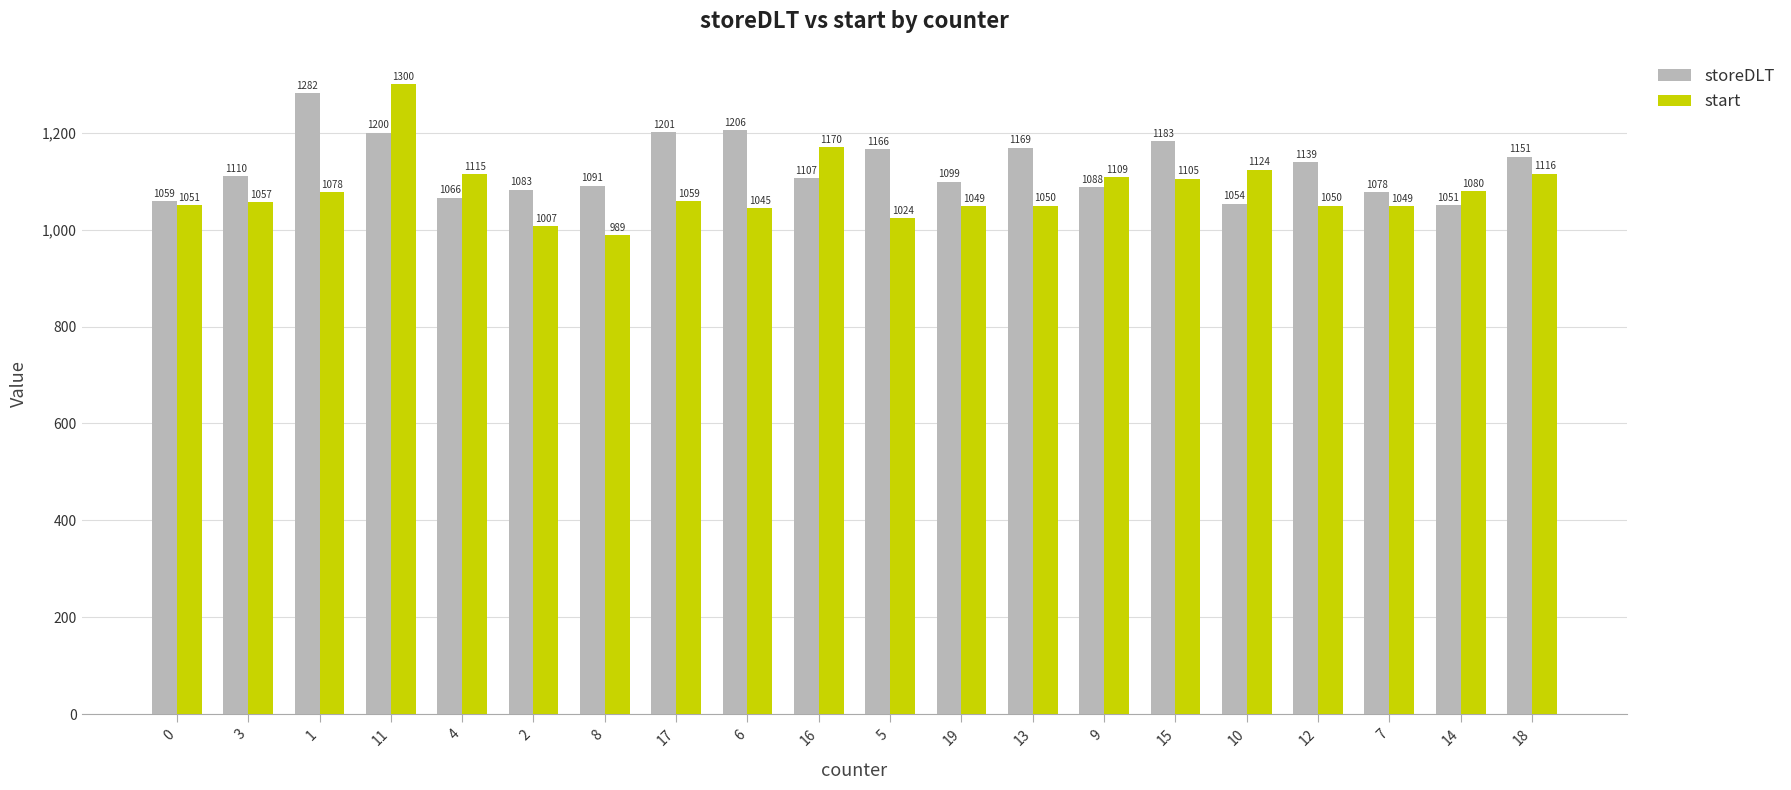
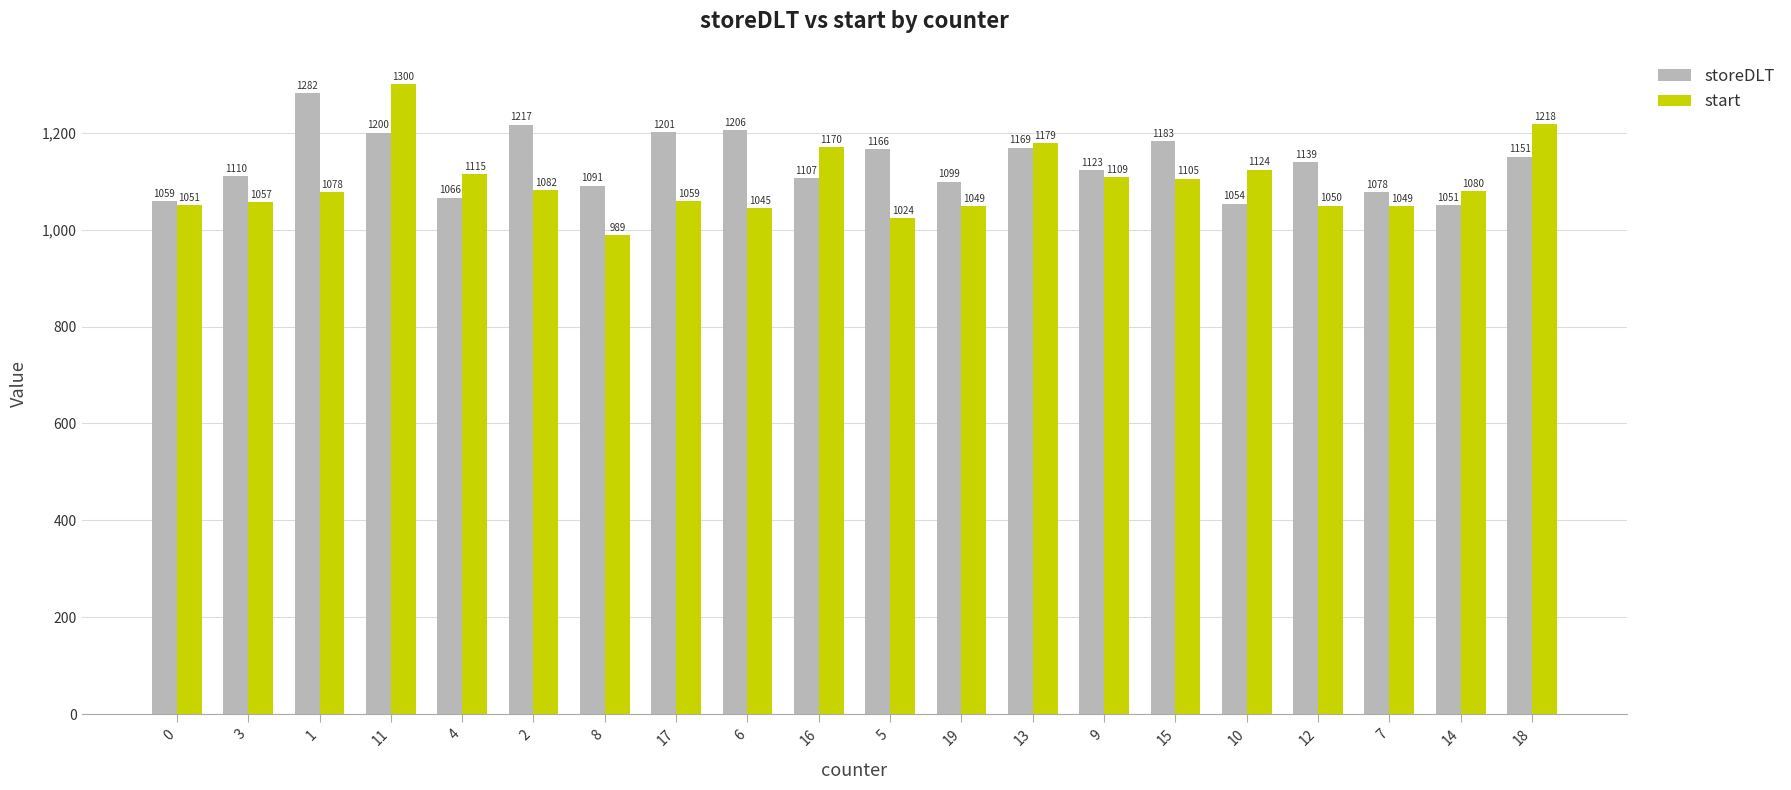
storeDLT, 2: 1083 -> 1217
start, 2: 1007 -> 1082
start, 13: 1050 -> 1179
storeDLT, 9: 1088 -> 1123
start, 18: 1116 -> 1218
